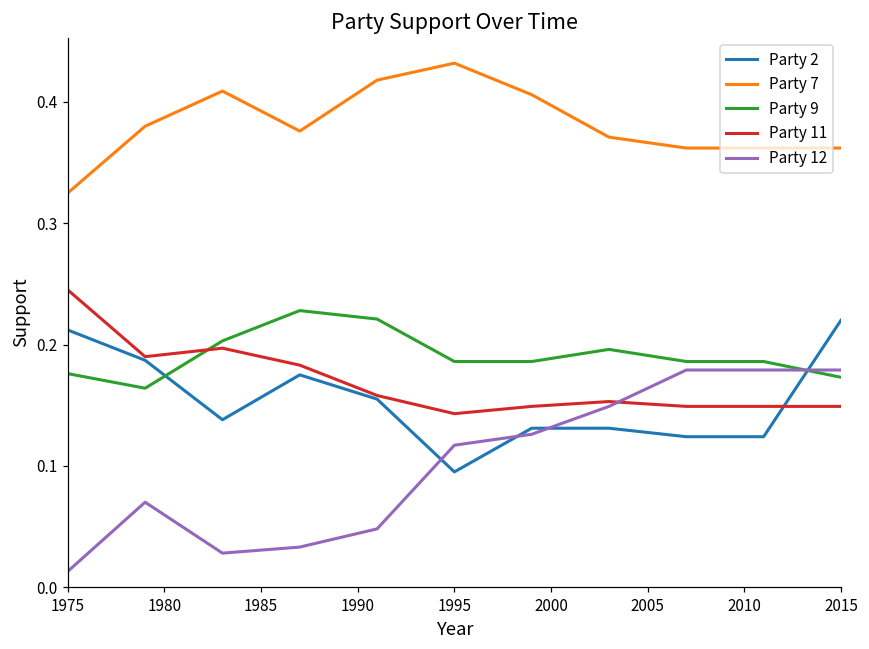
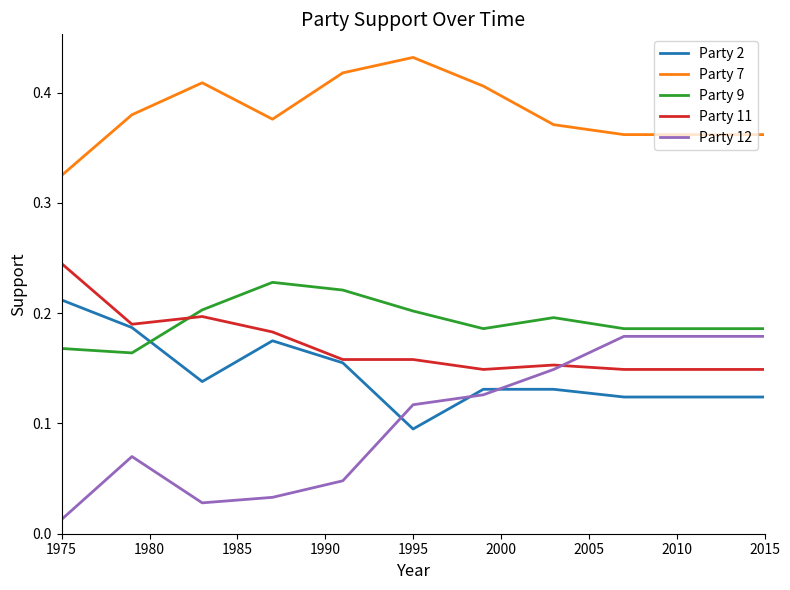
Party 9, 1975: 0.176 -> 0.168
Party 9, 1995: 0.186 -> 0.202
Party 11, 1995: 0.143 -> 0.158
Party 2, 2015: 0.220 -> 0.124
Party 9, 2015: 0.173 -> 0.186
